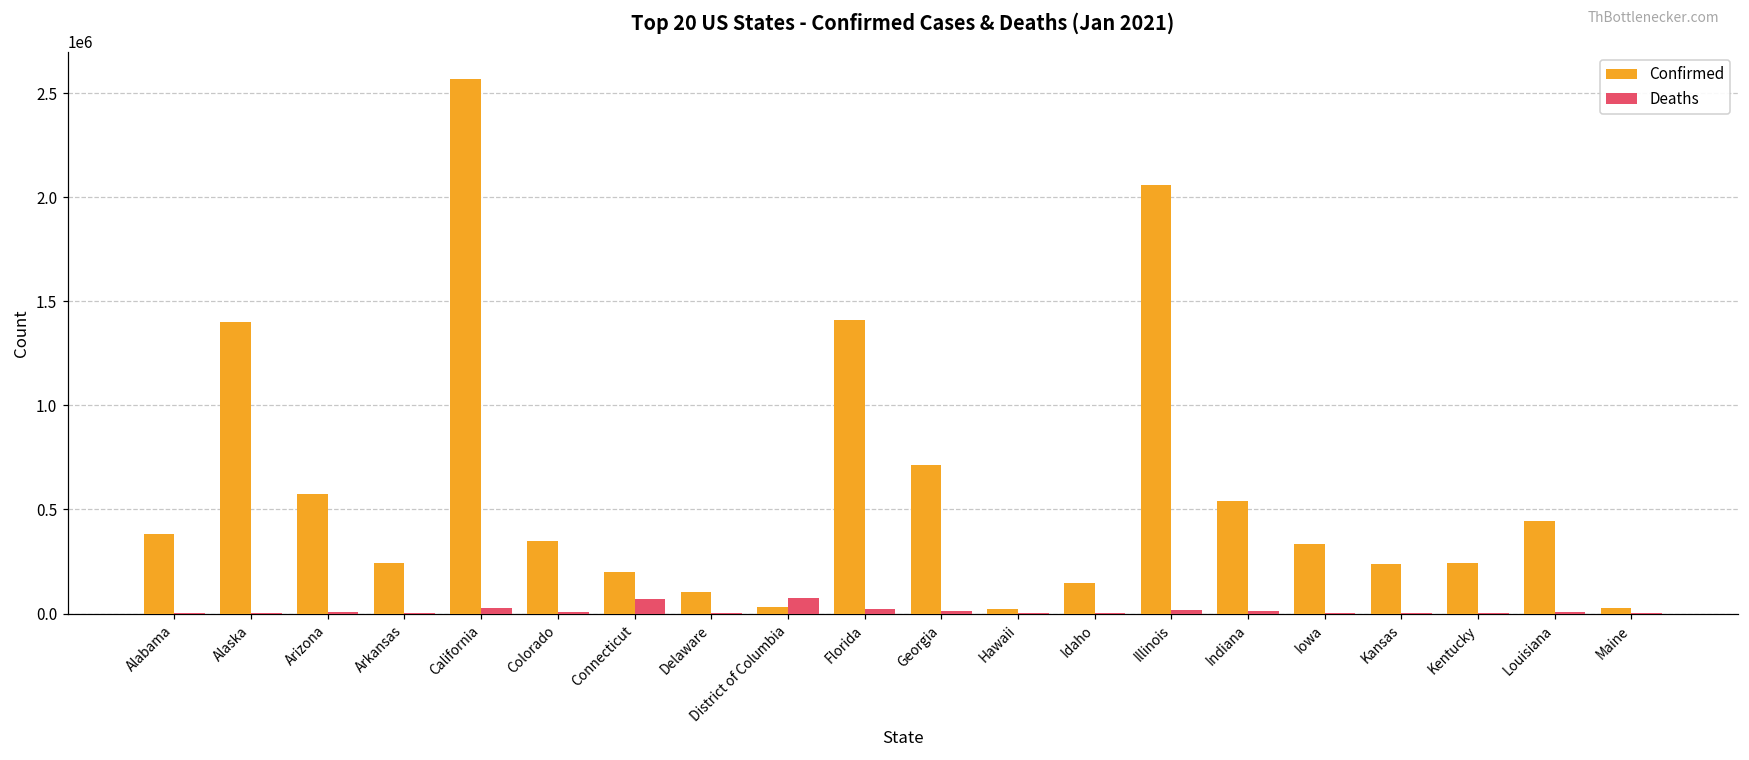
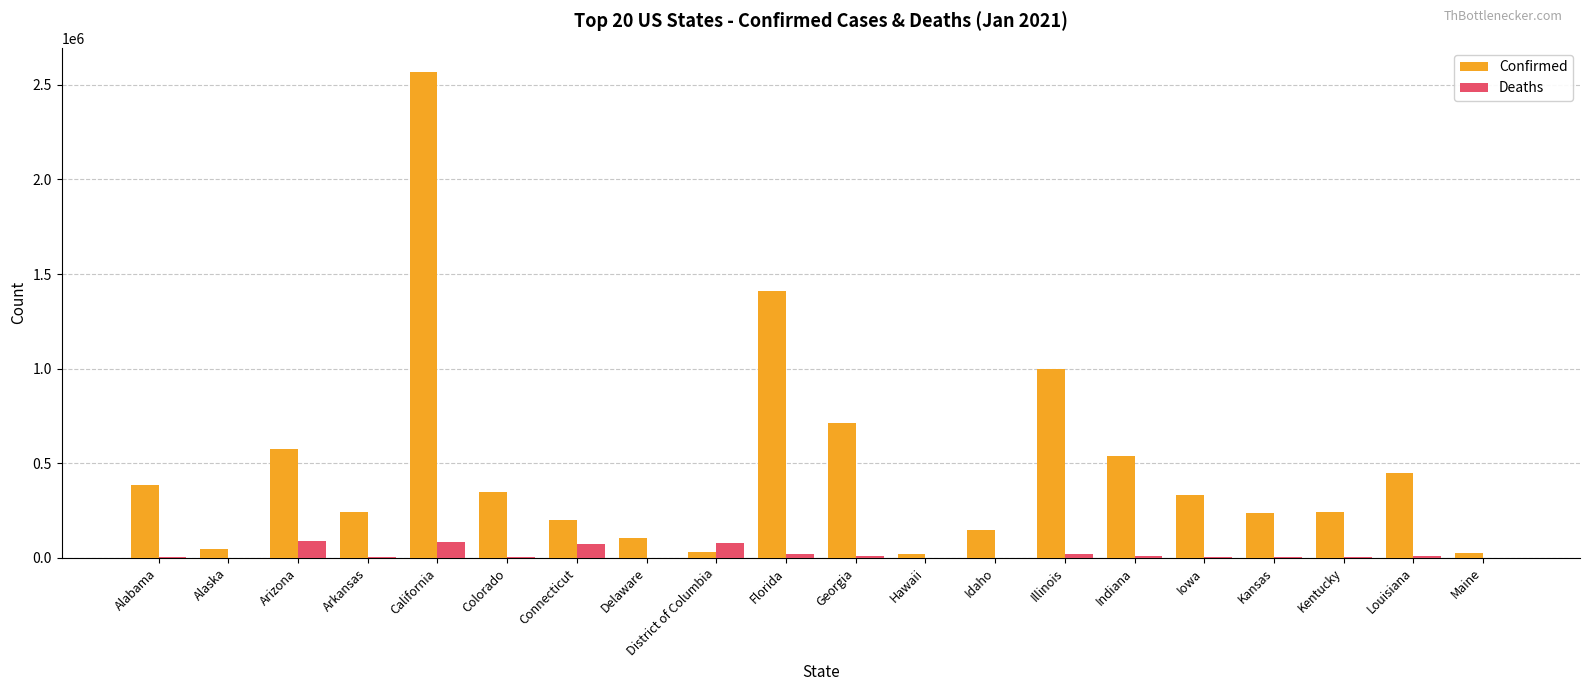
Confirmed, Alaska: 1400000 -> 50000
Deaths, Arizona: 10000 -> 90000
Deaths, California: 30000 -> 90000
Confirmed, Illinois: 2060000 -> 1000000
